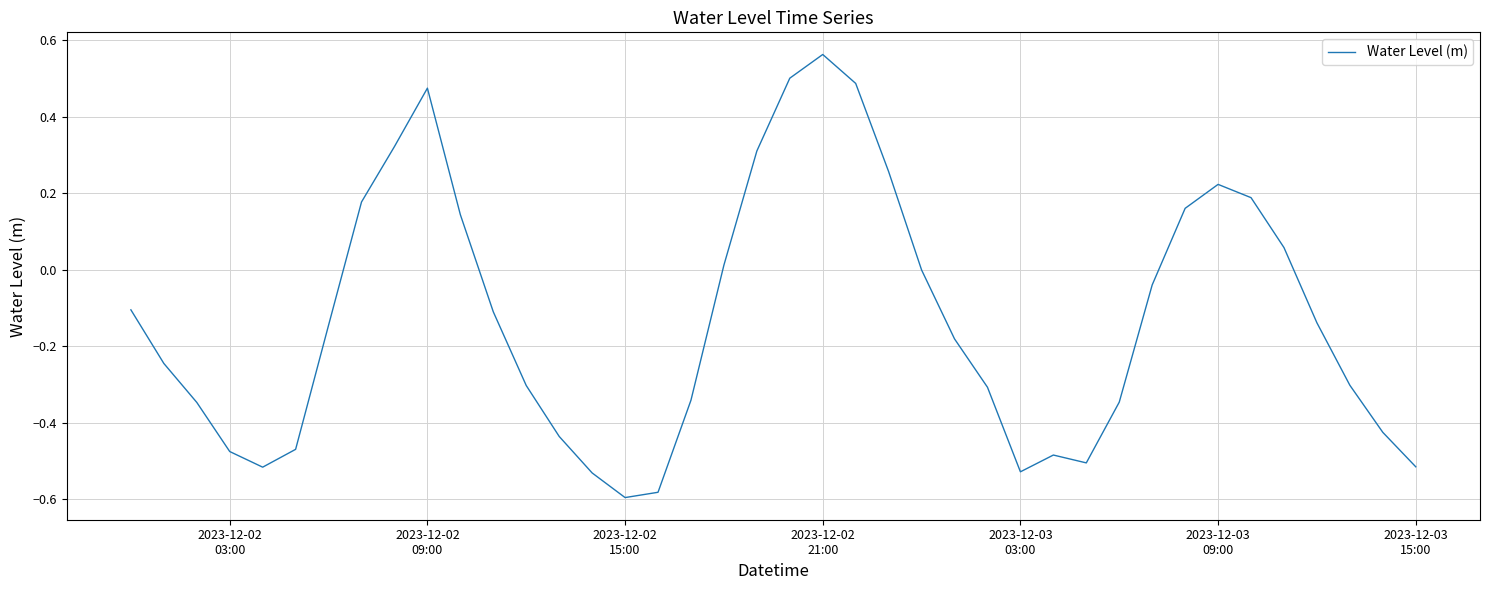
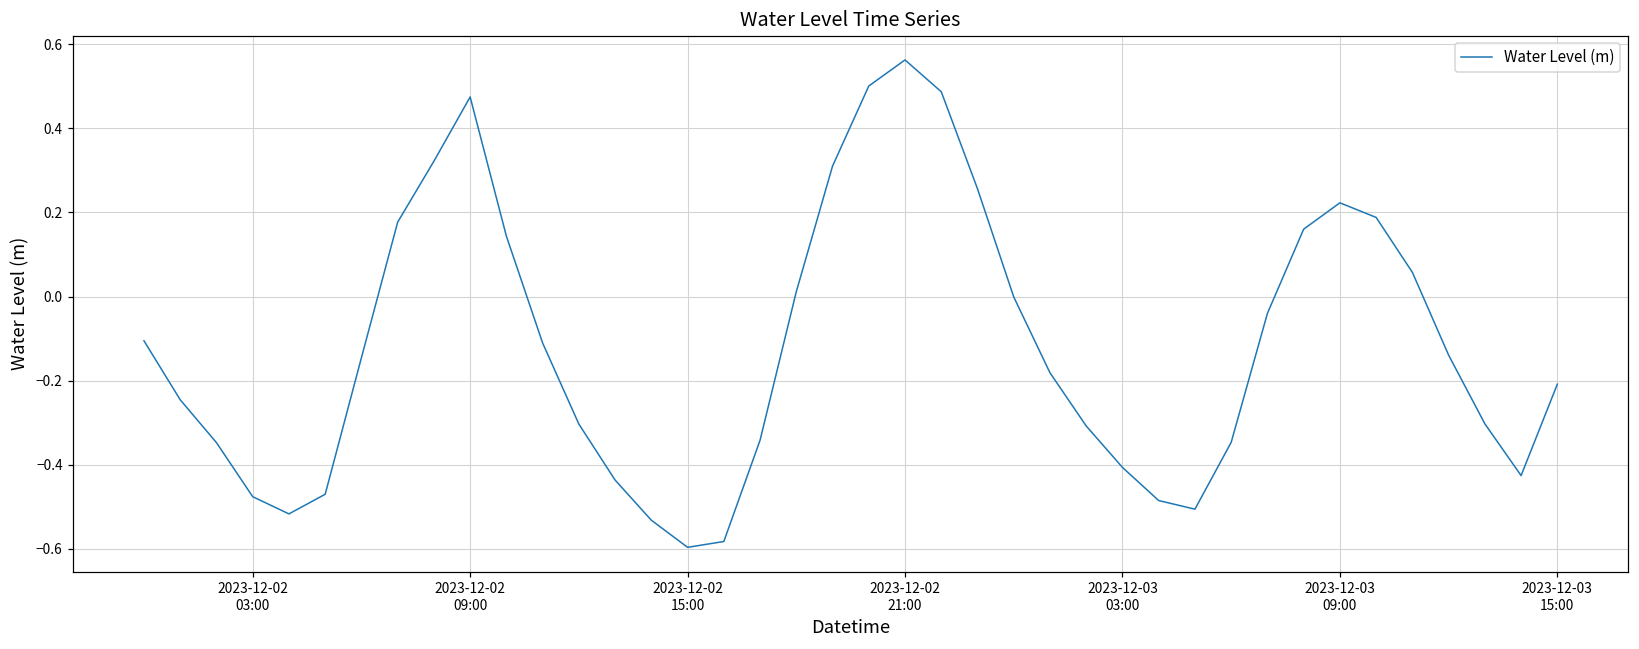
2023-12-03 03:00: -0.53 -> -0.41
2023-12-03 15:00: -0.52 -> -0.21
